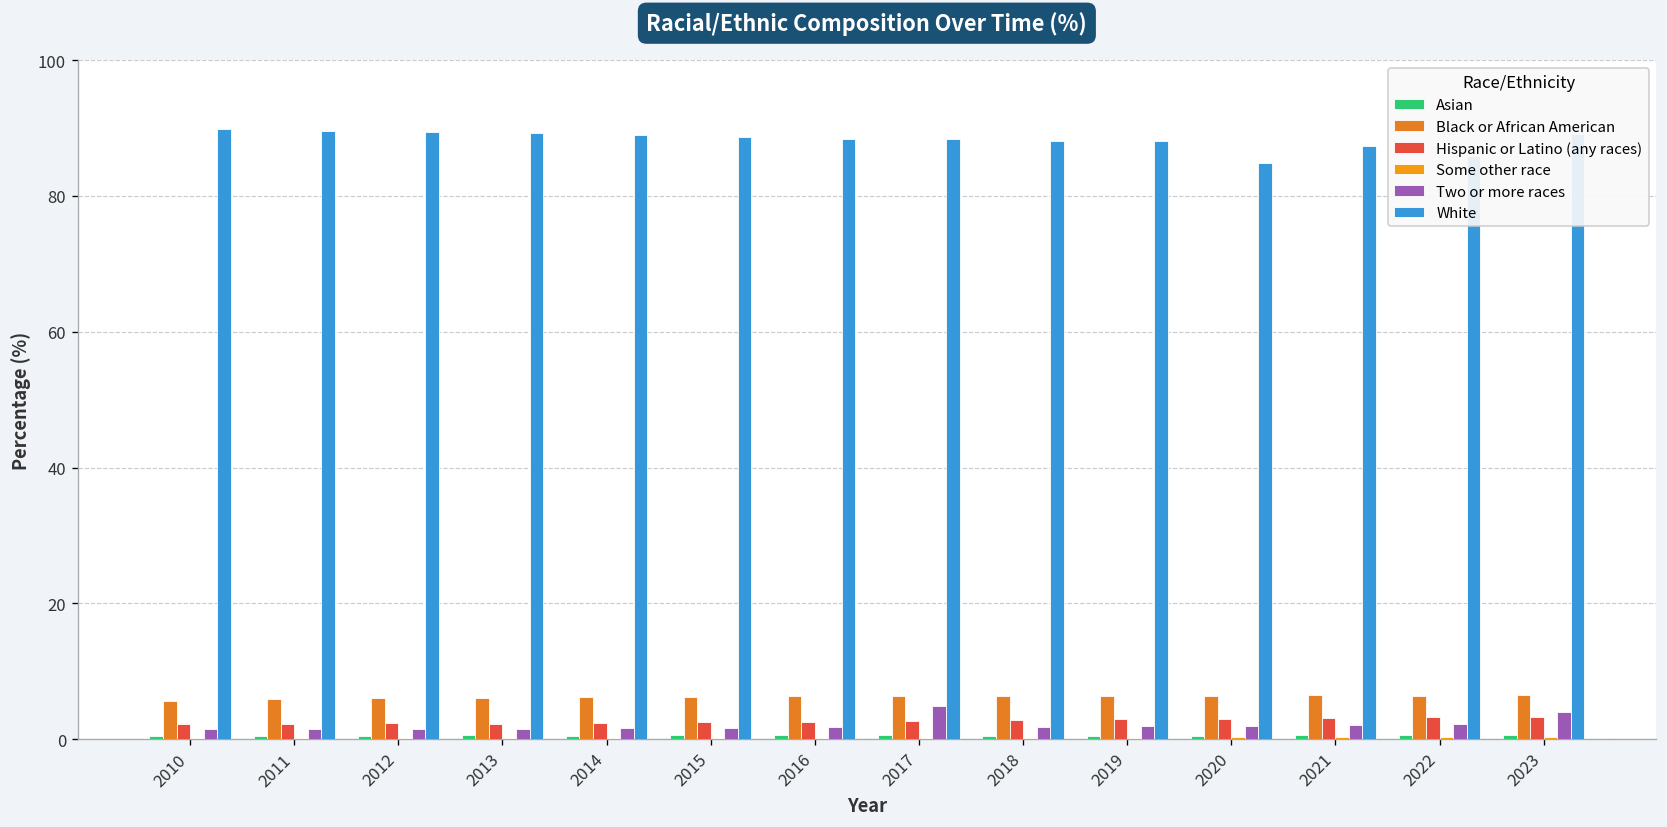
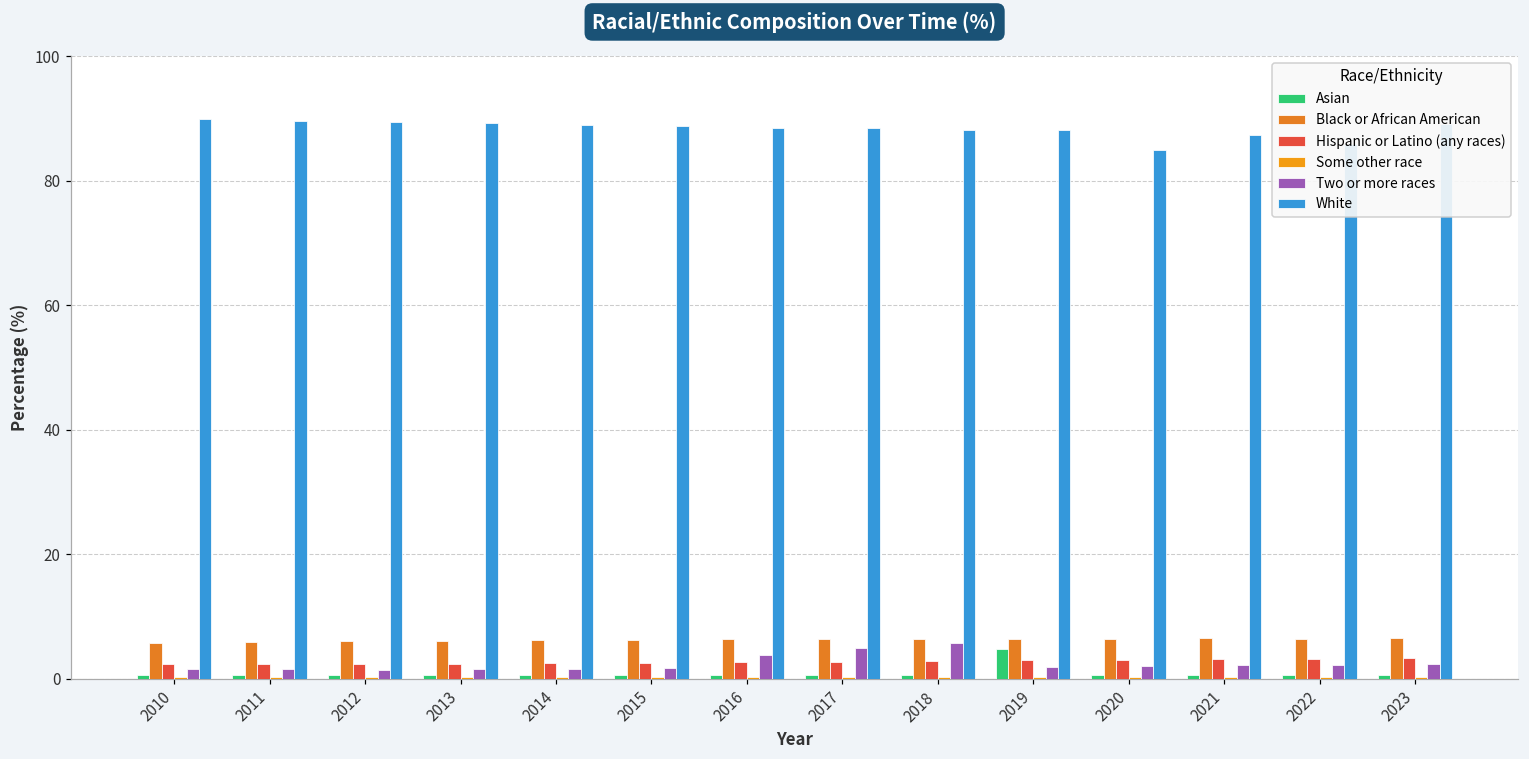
Two or more races, 2016: 2 -> 4
Two or more races, 2018: 2 -> 6
Asian, 2019: 1 -> 5
Two or more races, 2023: 4 -> 2
